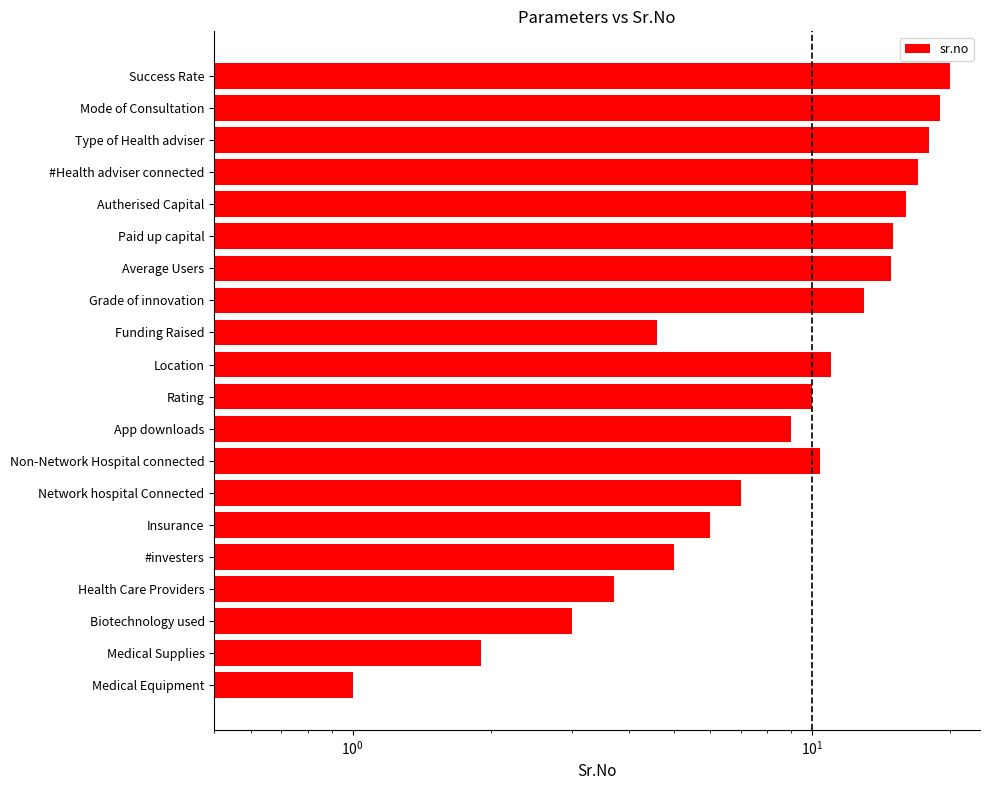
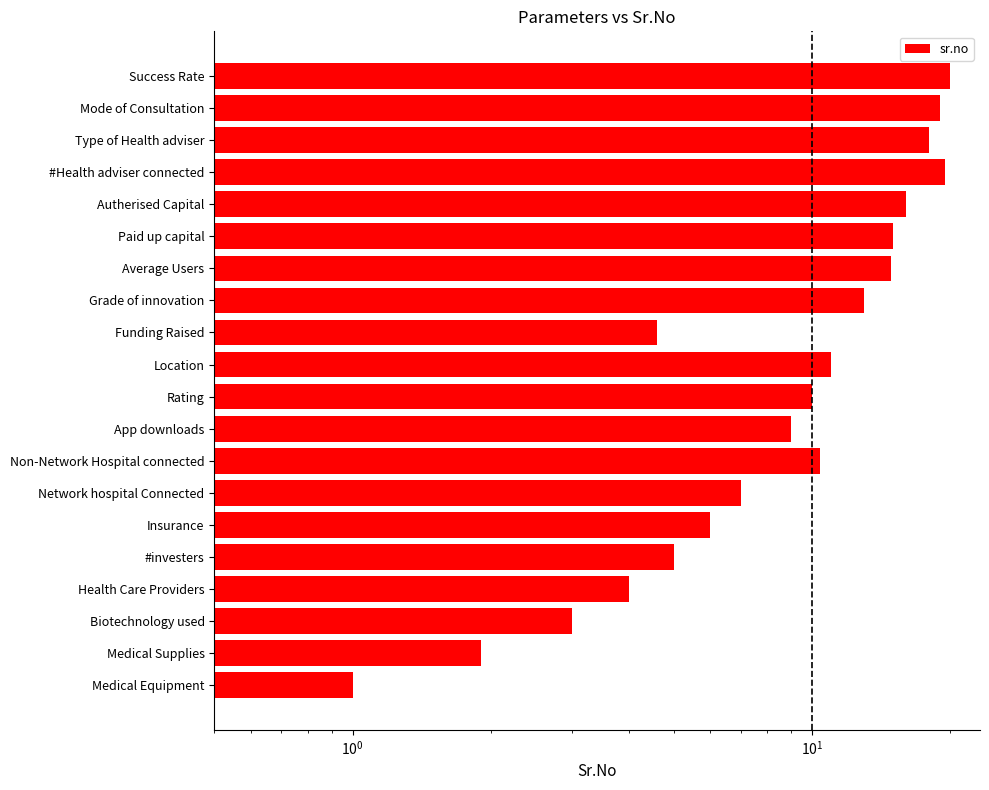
#Health adviser connected: 17.0 -> 19.5
Health Care Providers: 3.7 -> 4.0
